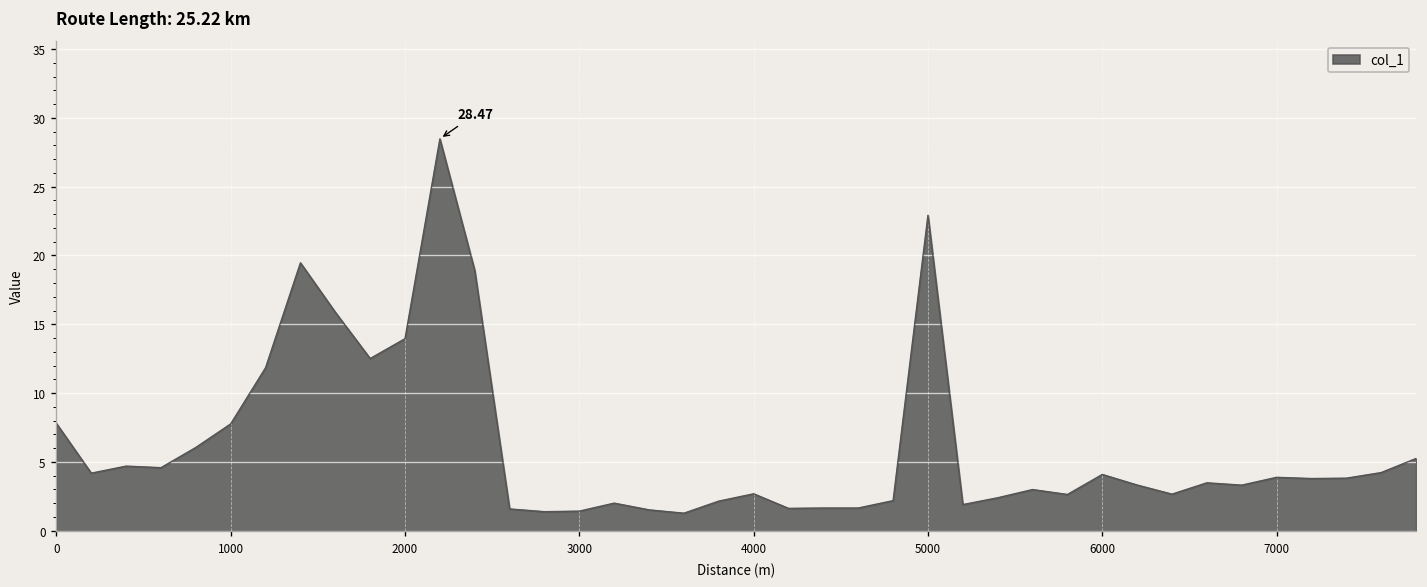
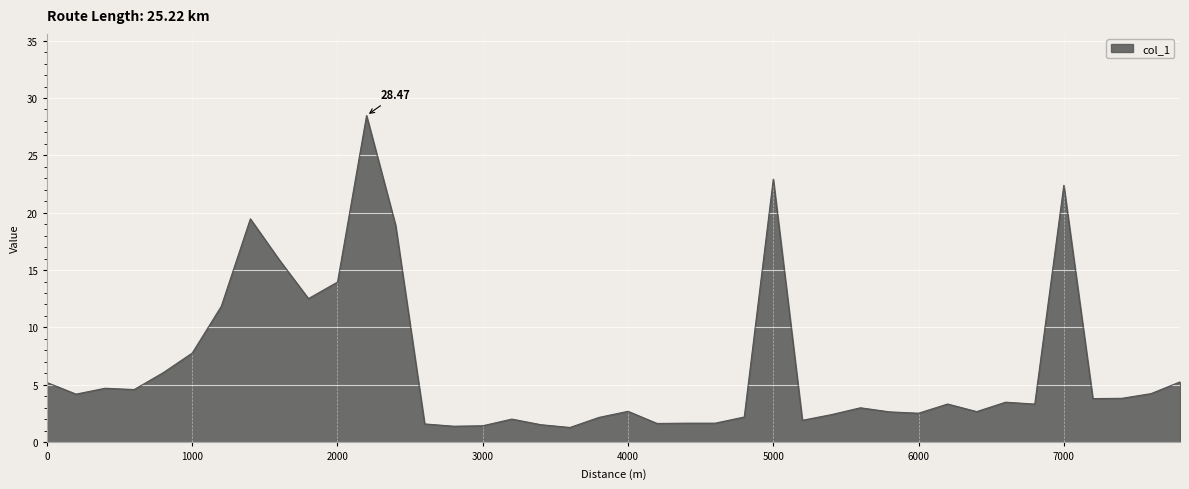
0: 7.8 -> 5.2
6000: 4.1 -> 2.5
7000: 3.9 -> 22.4
